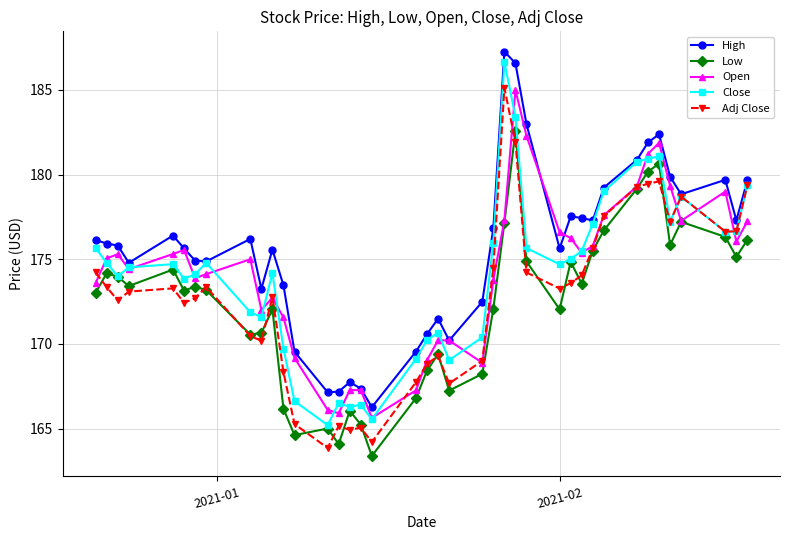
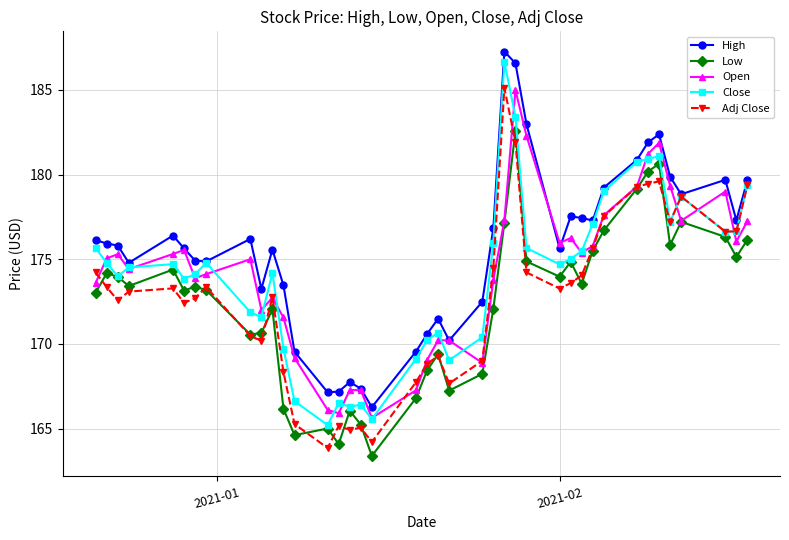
Low, 2021-02: 172.0 -> 174.0
Open, 2021-02: 176.6 -> 176.0
